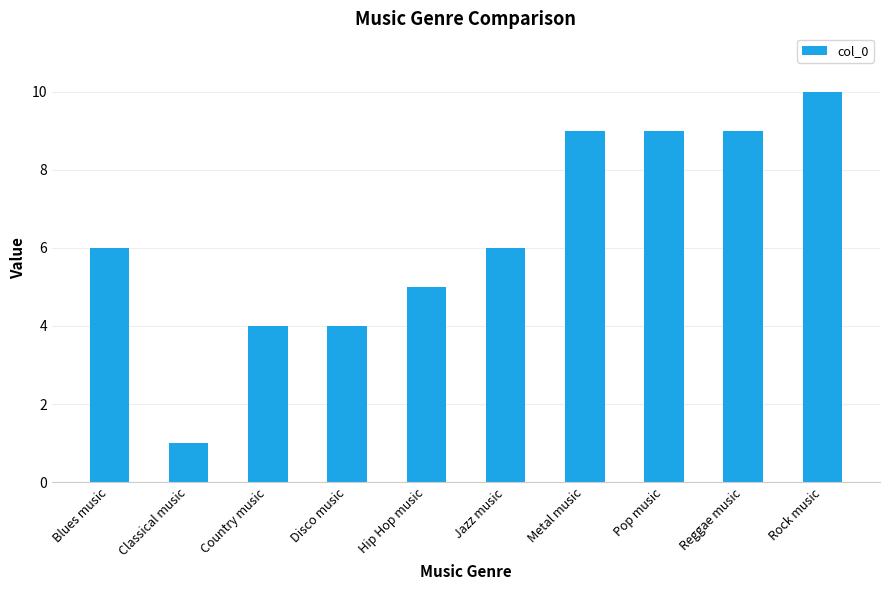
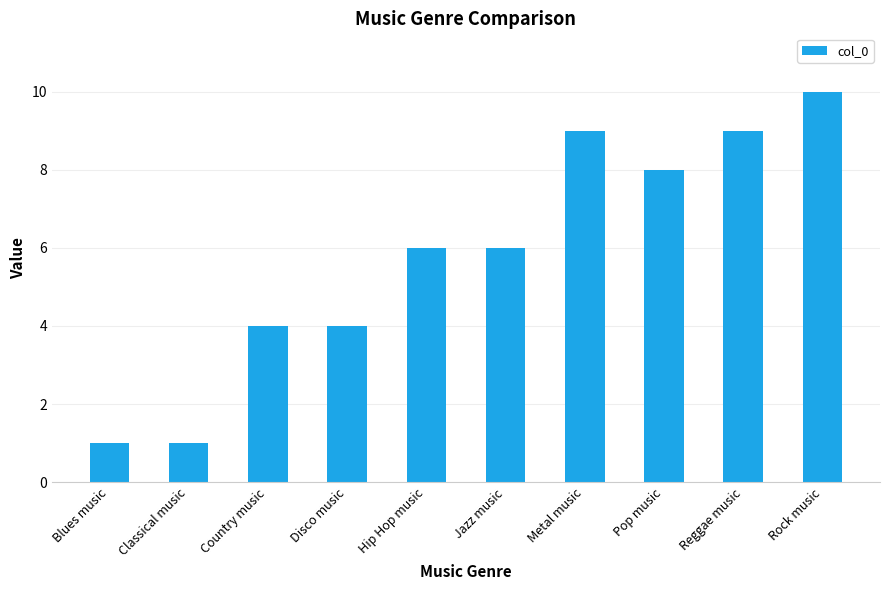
Blues music: 6 -> 1
Hip Hop music: 5 -> 6
Pop music: 9 -> 8
